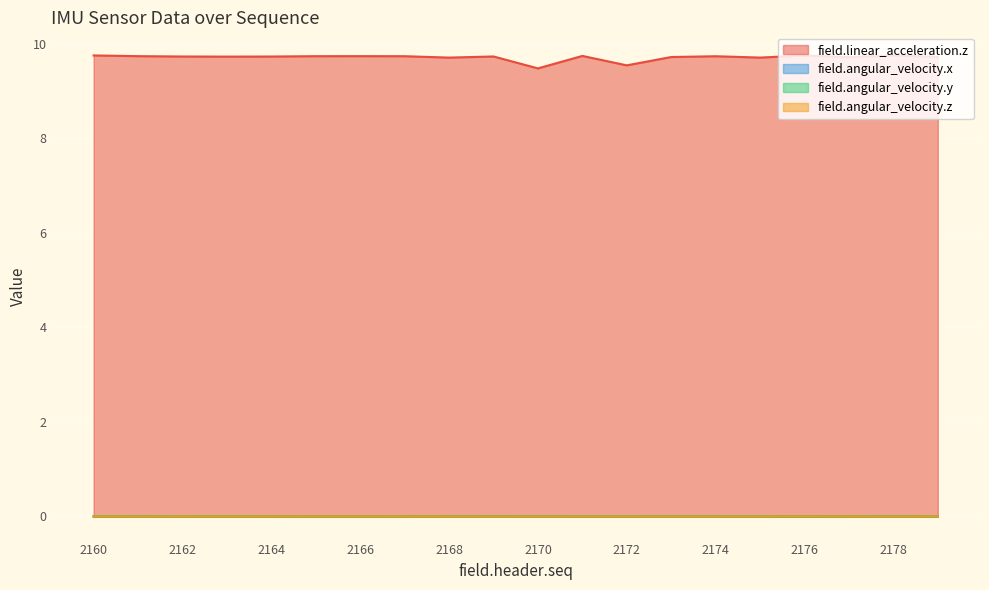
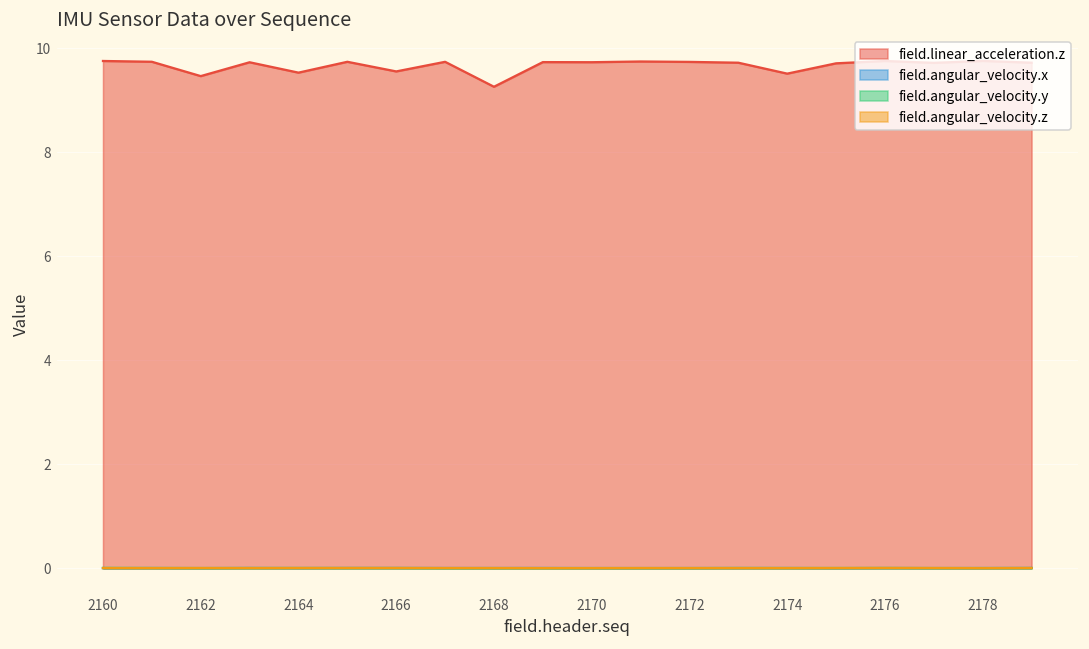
field.linear_acceleration.z, 2162: 9.7 -> 9.5
field.linear_acceleration.z, 2164: 9.7 -> 9.5
field.linear_acceleration.z, 2166: 9.7 -> 9.6
field.linear_acceleration.z, 2168: 9.7 -> 9.3
field.linear_acceleration.z, 2170: 9.5 -> 9.7
field.linear_acceleration.z, 2172: 9.5 -> 9.7
field.linear_acceleration.z, 2174: 9.7 -> 9.5
